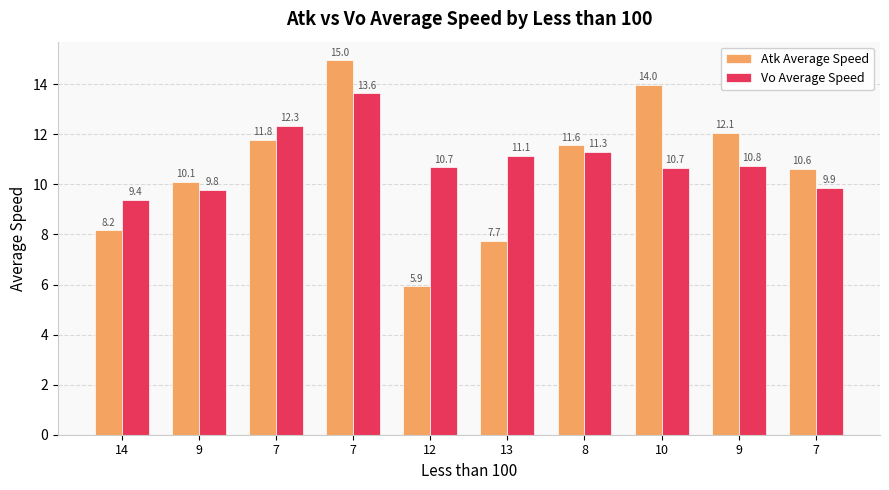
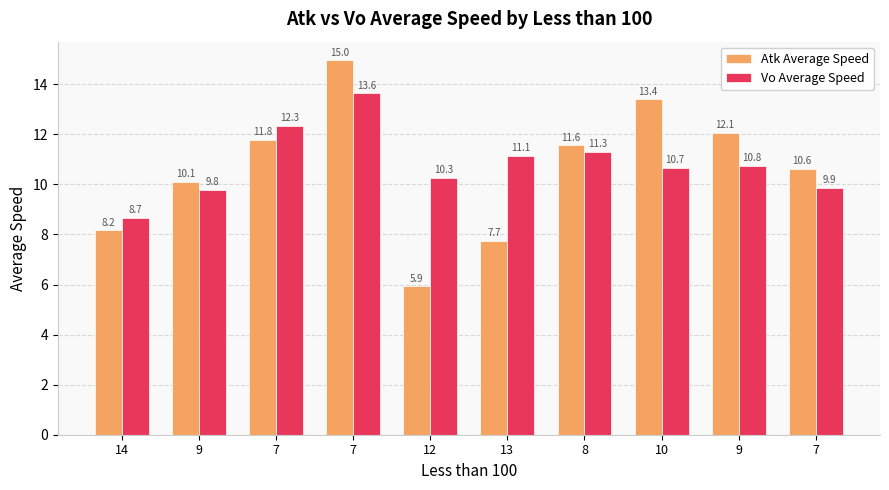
Vo Average Speed, 14: 9.4 -> 8.7
Vo Average Speed, 12: 10.7 -> 10.3
Atk Average Speed, 10: 14.0 -> 13.4
